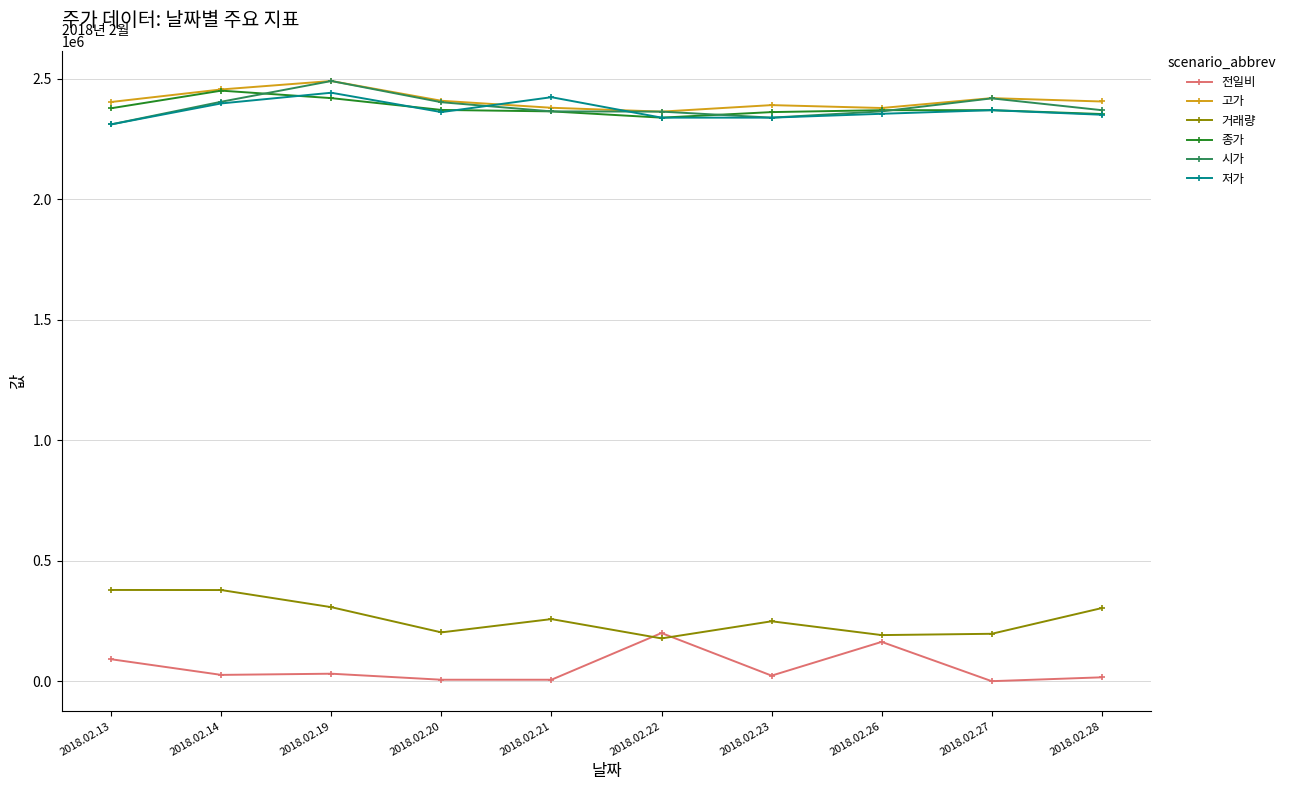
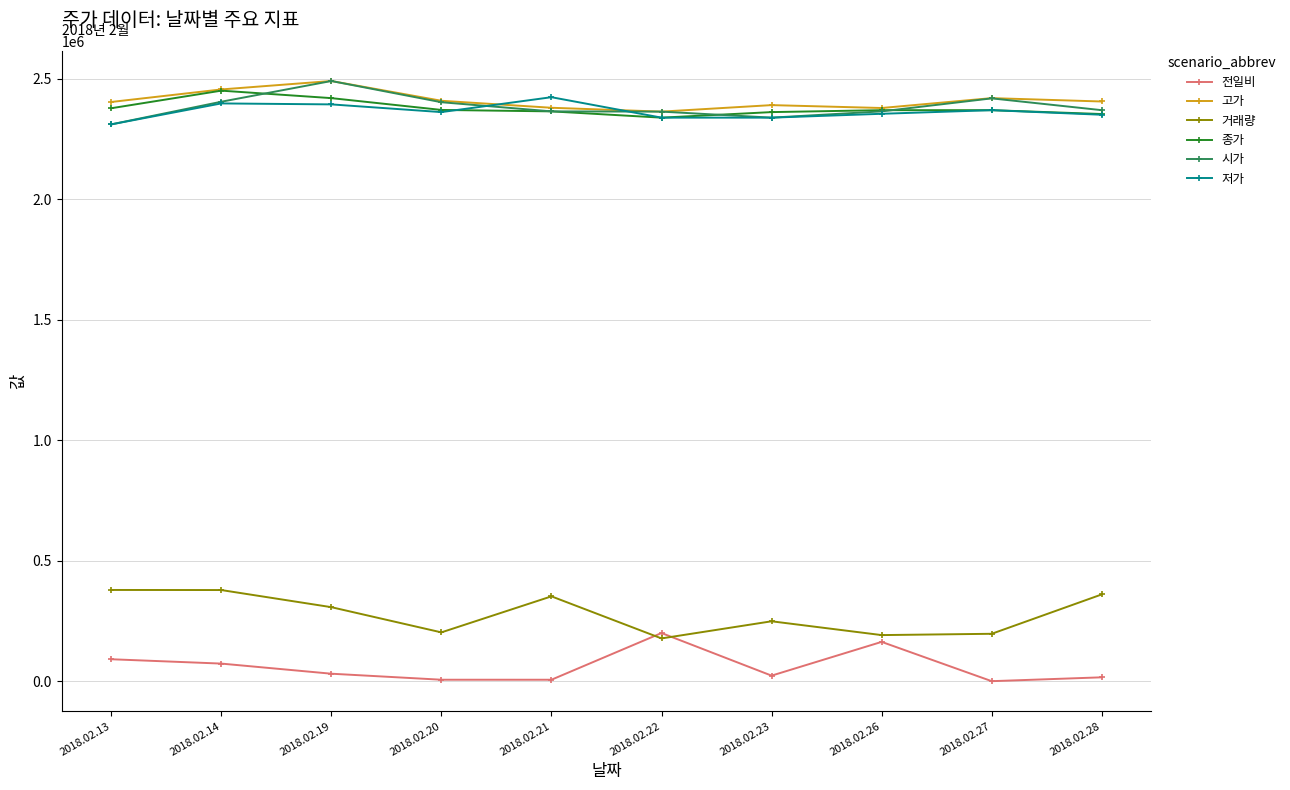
전일비, 2018.02.14: 30000 -> 70000
저가, 2018.02.19: 2440000 -> 2390000
거래량, 2018.02.21: 260000 -> 350000
거래량, 2018.02.28: 300000 -> 360000
